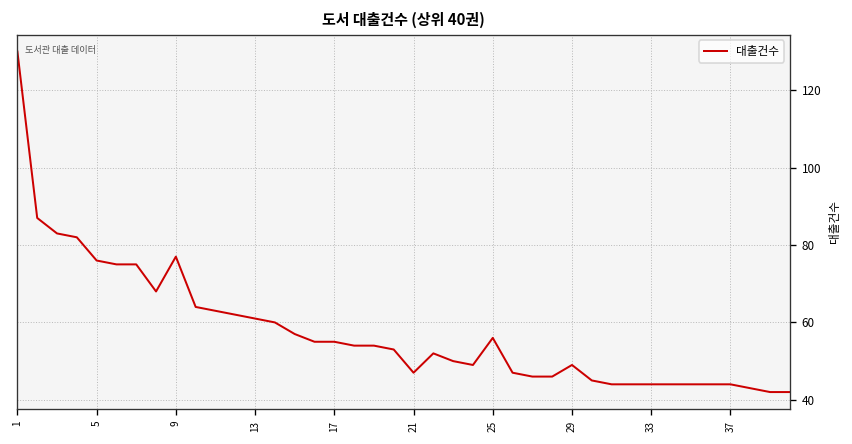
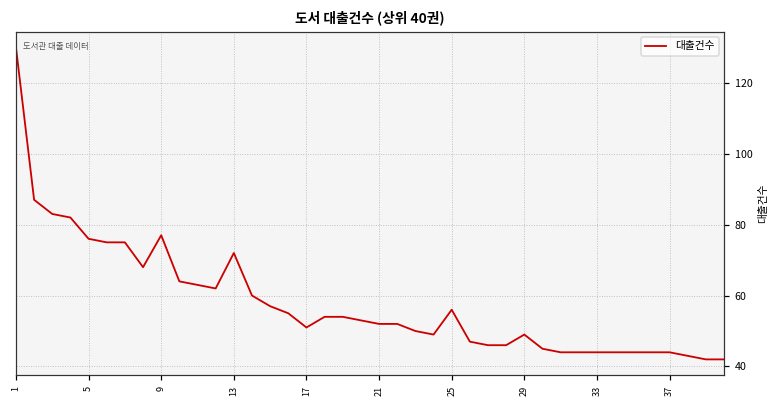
13: 61 -> 72
17: 55 -> 51
21: 47 -> 52
